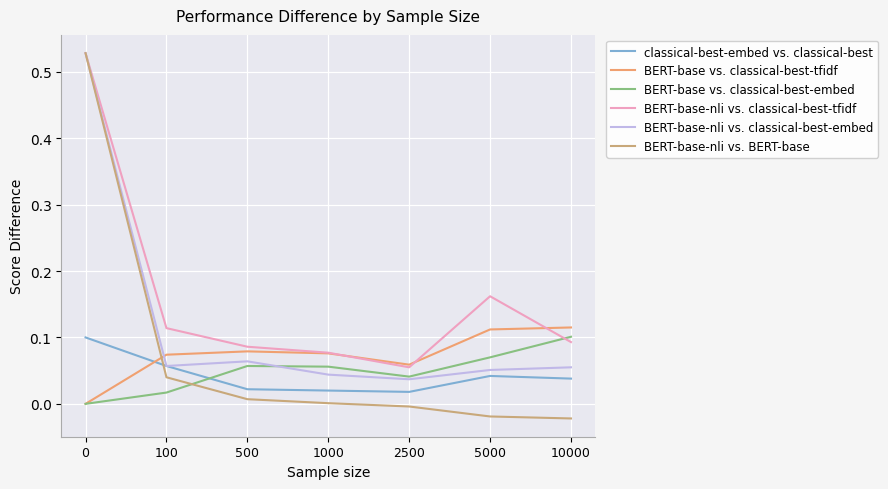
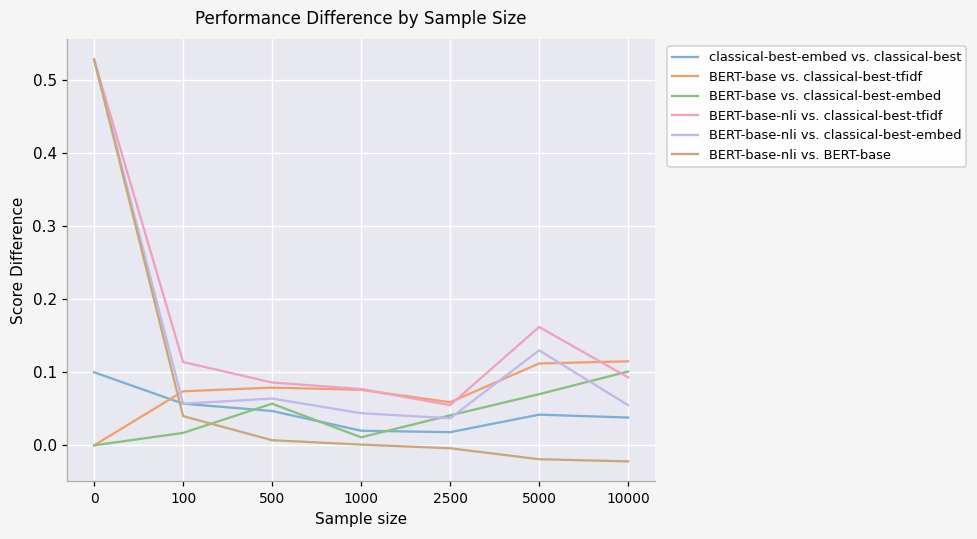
classical-best-embed vs. classical-best, 500: 0.02 -> 0.05
BERT-base vs. classical-best-embed, 1000: 0.06 -> 0.01
BERT-base-nli vs. classical-best-embed, 5000: 0.05 -> 0.13
